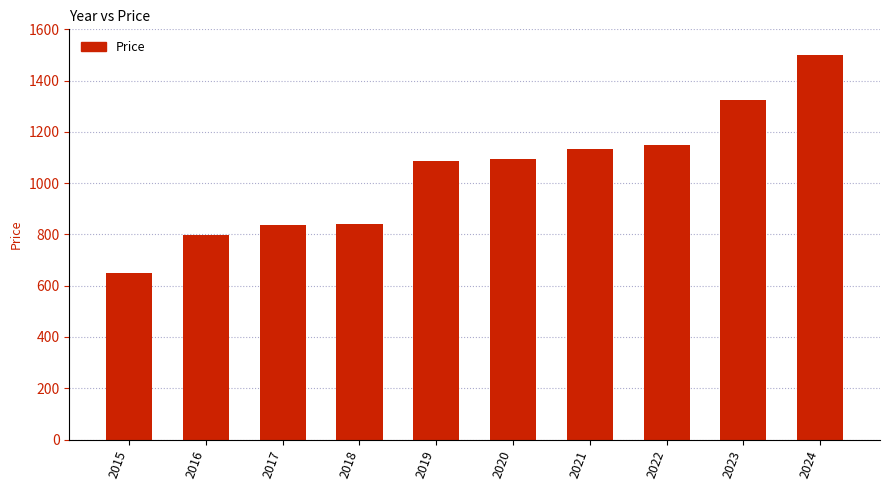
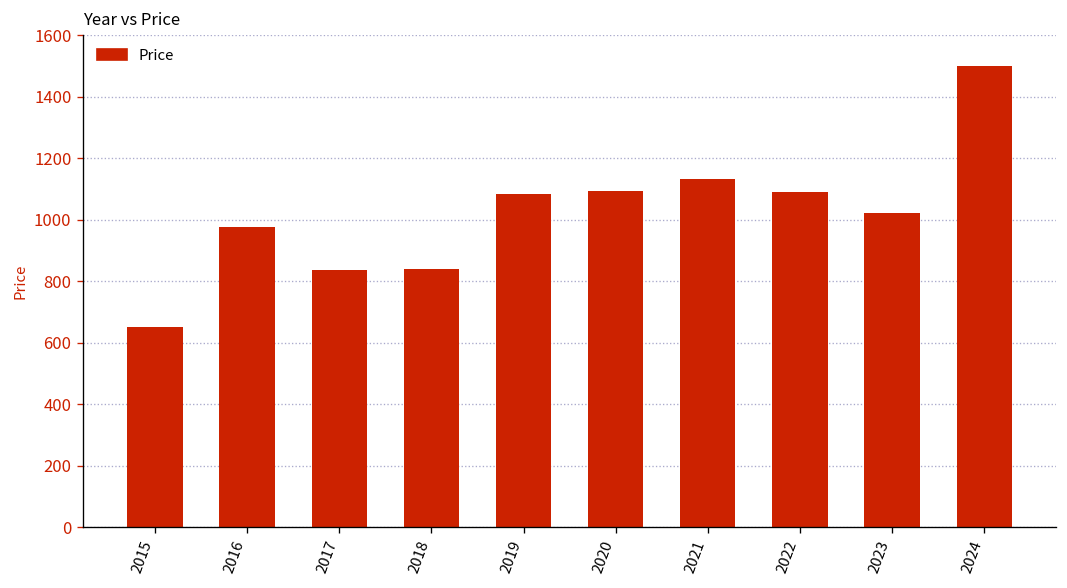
2016: 800 -> 980
2022: 1150 -> 1090
2023: 1330 -> 1020
